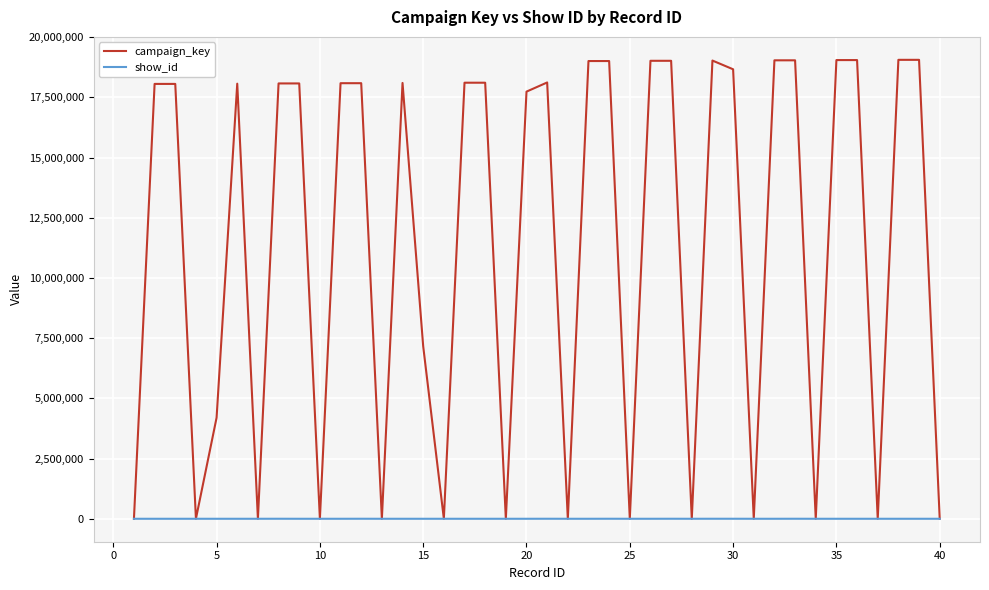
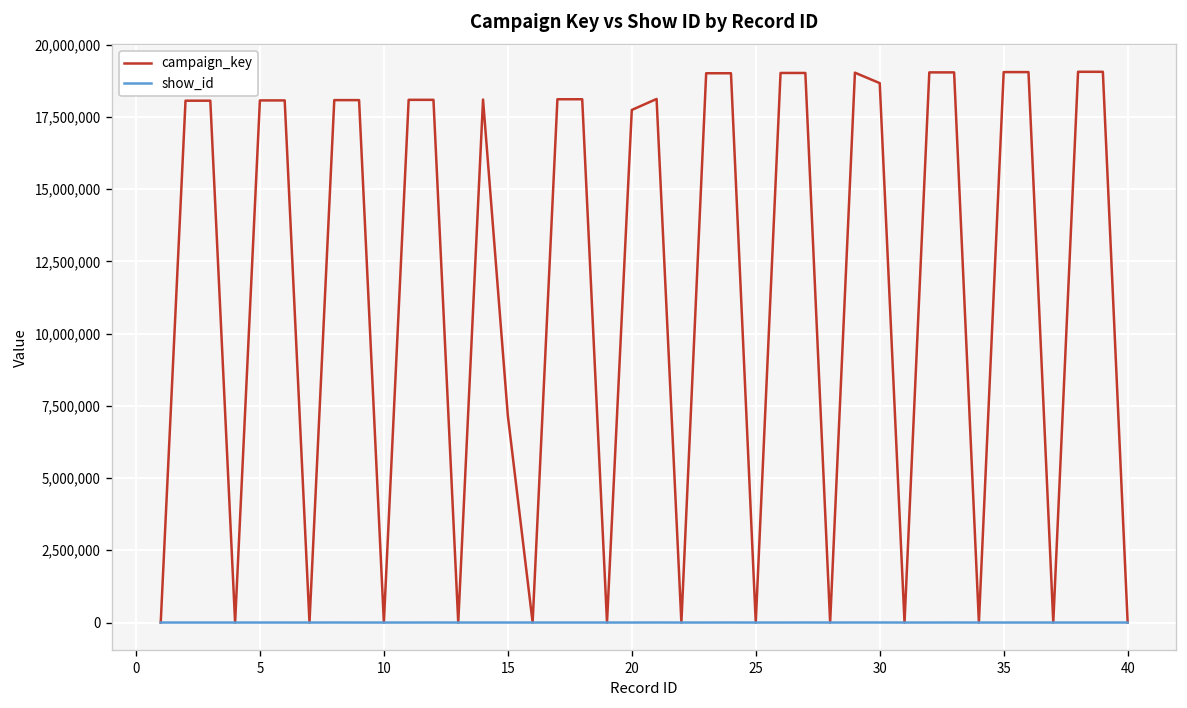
campaign_key, 5: 4,200,000 -> 18,100,000
